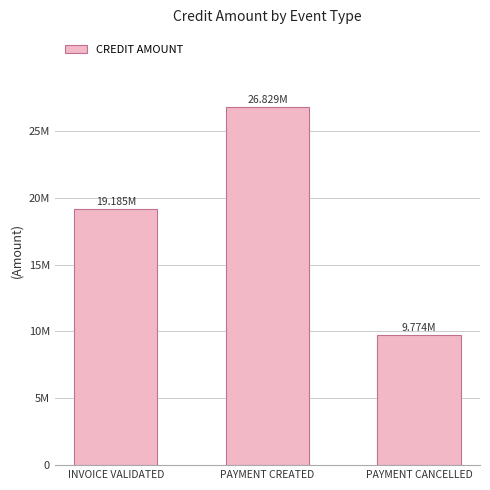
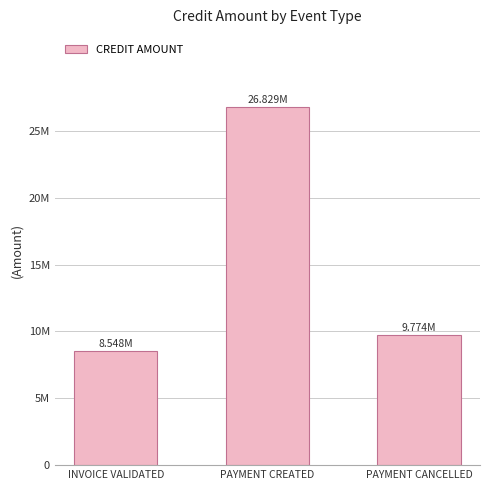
INVOICE VALIDATED: 19.185M -> 8.548M
